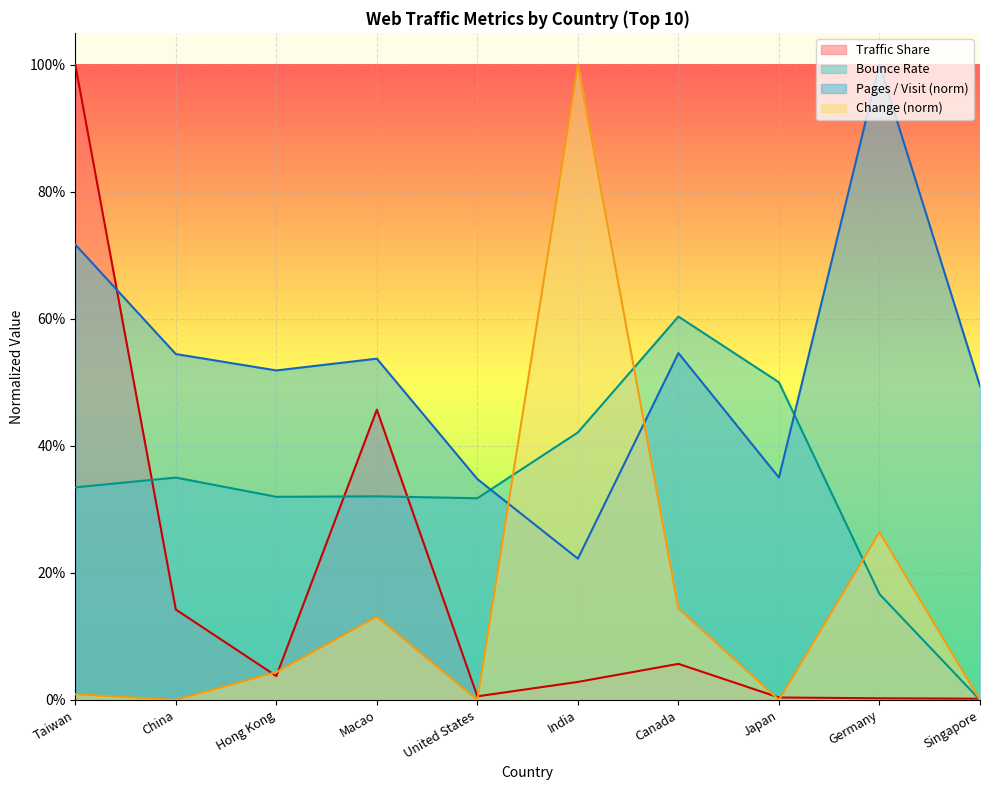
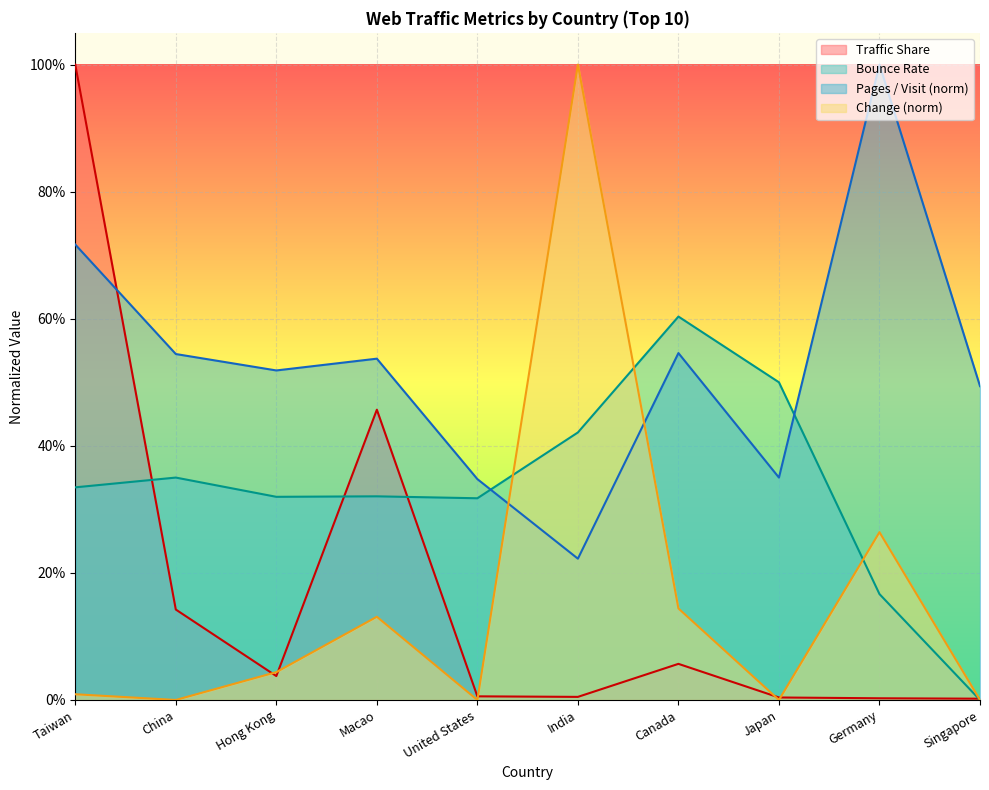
Traffic Share, India: 3% -> 0%
